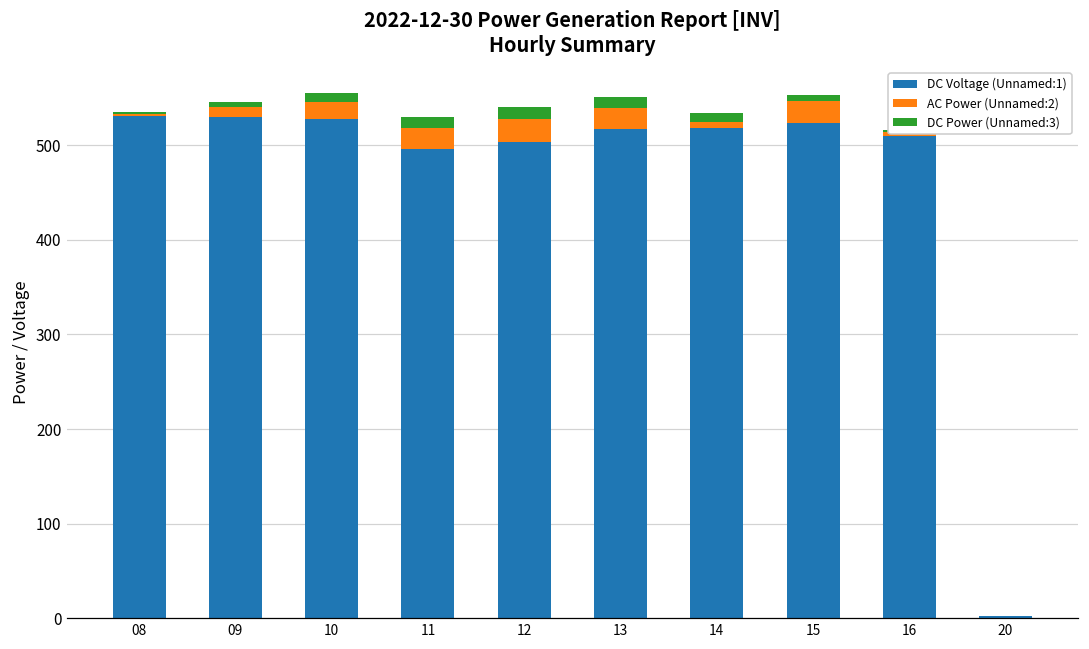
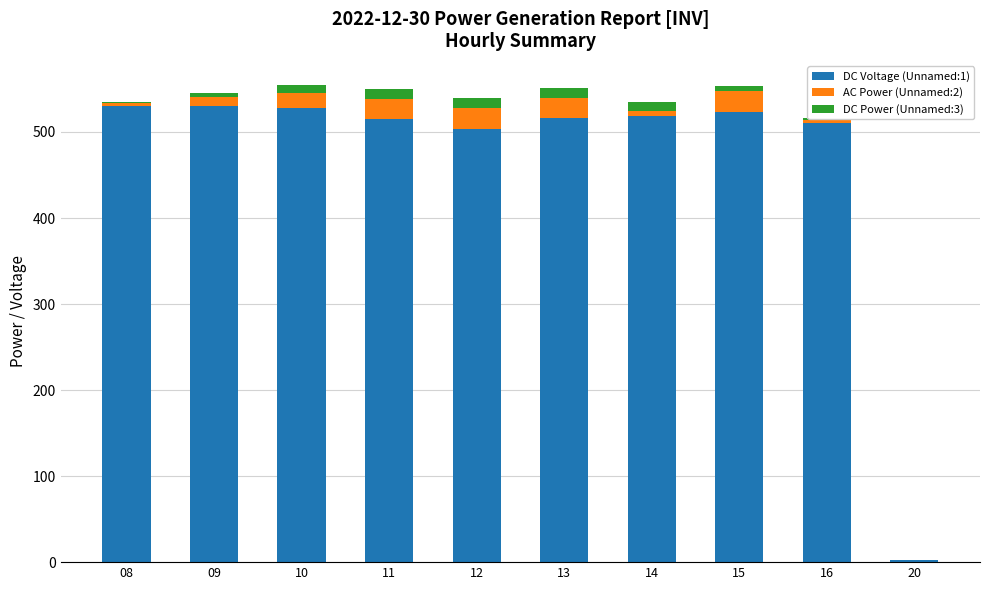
DC Voltage (Unnamed:1), 11: 500 -> 520
